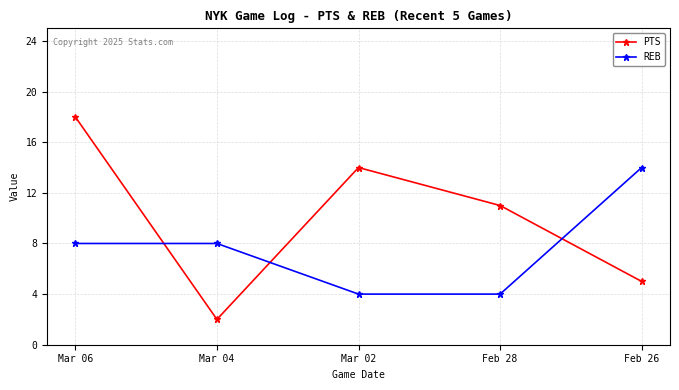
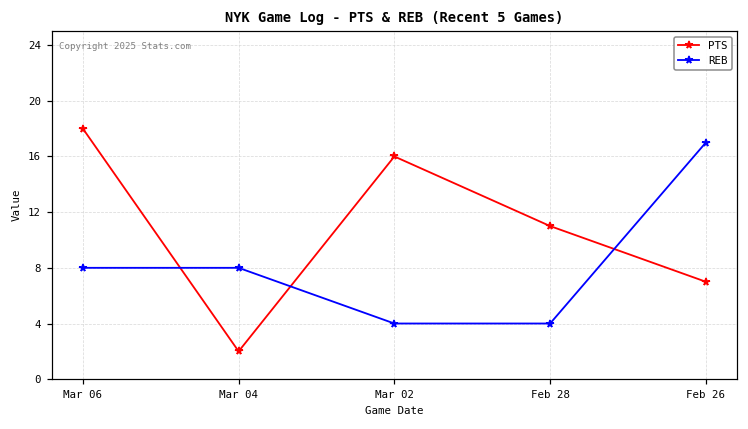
PTS, Mar 02: 14 -> 16
PTS, Feb 26: 5 -> 7
REB, Feb 26: 14 -> 17
